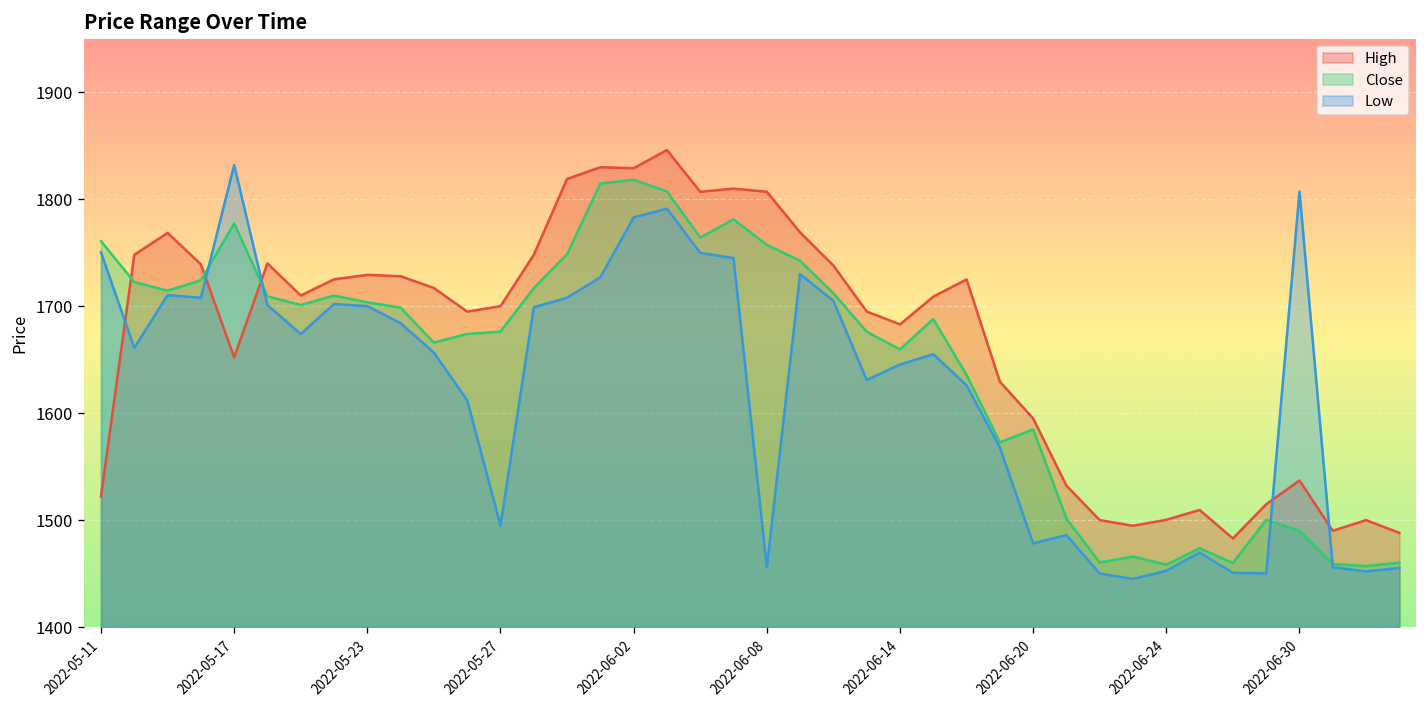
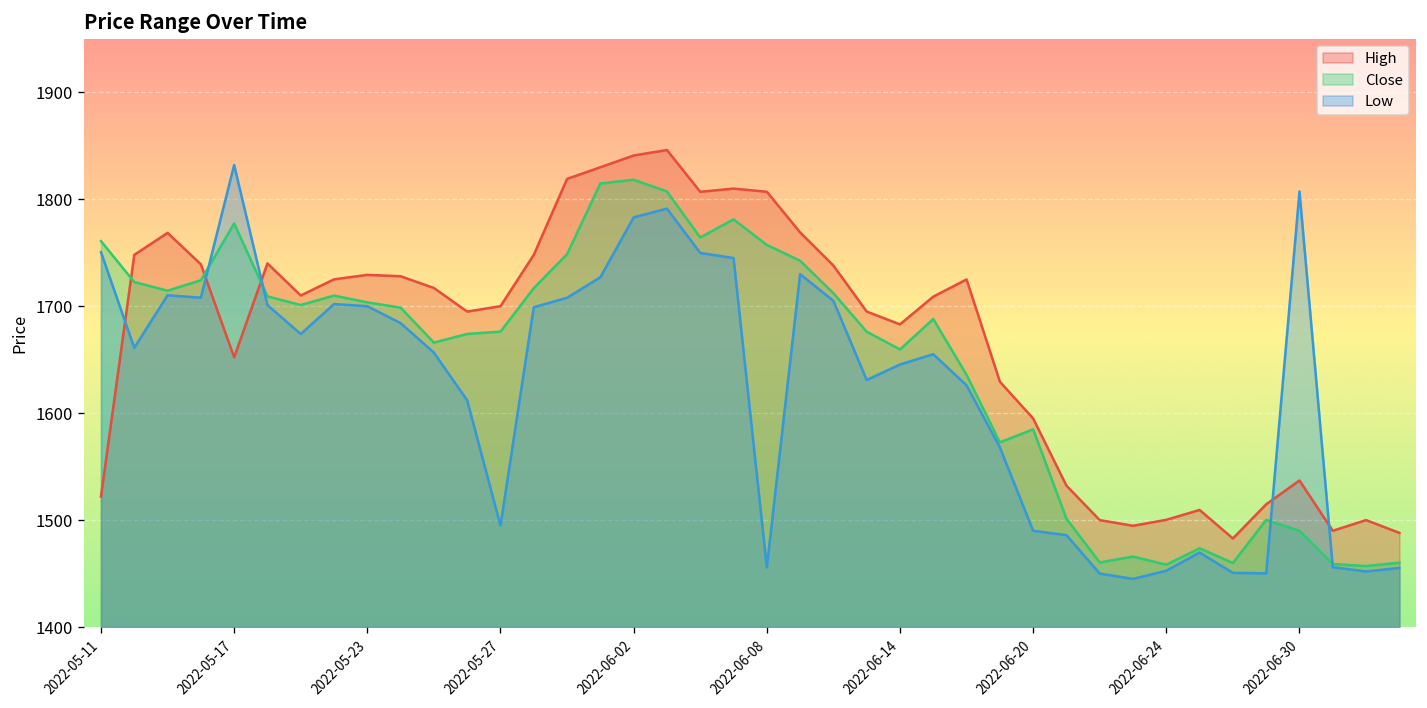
High, 2022-06-02: 1830 -> 1840
Low, 2022-06-20: 1480 -> 1490
